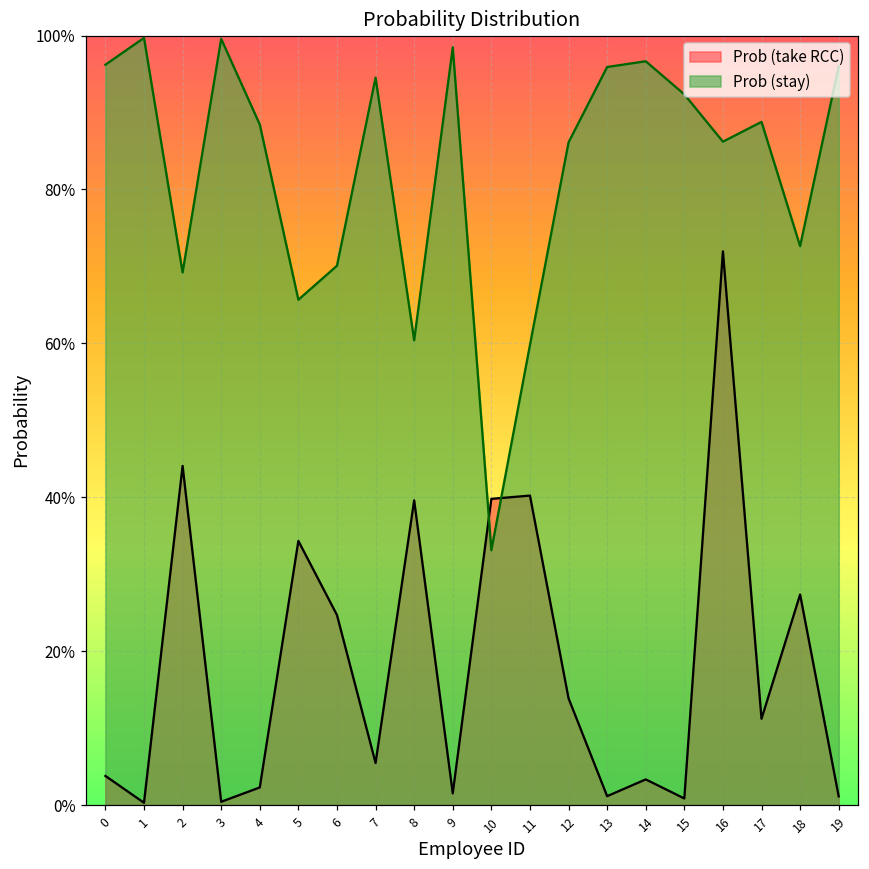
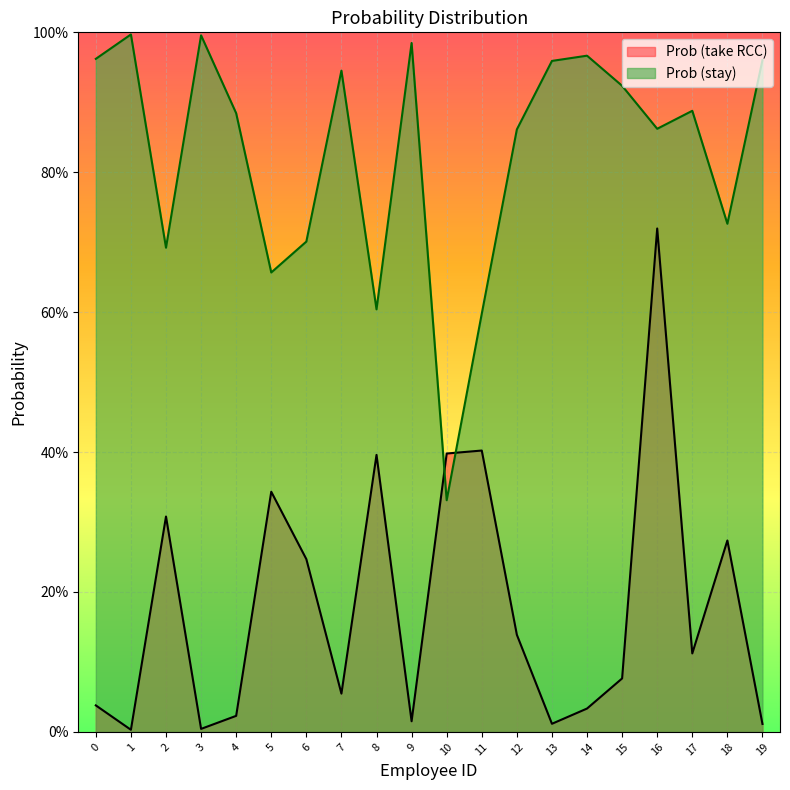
Prob (take RCC), 2: 44% -> 31%
Prob (take RCC), 15: 1% -> 8%
